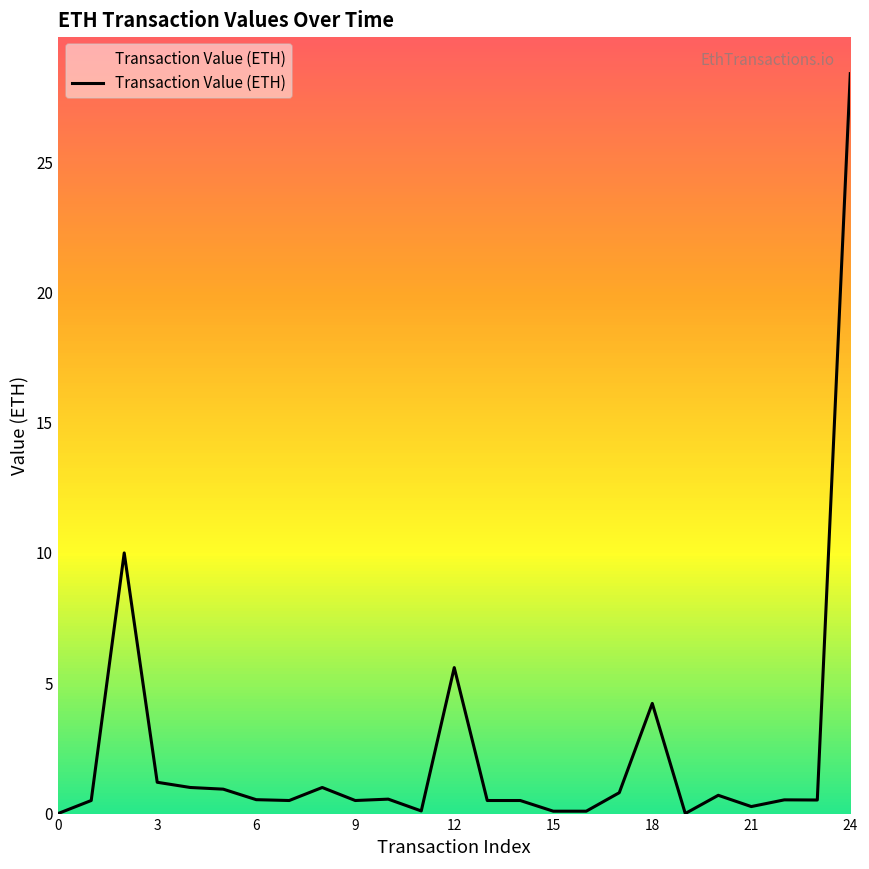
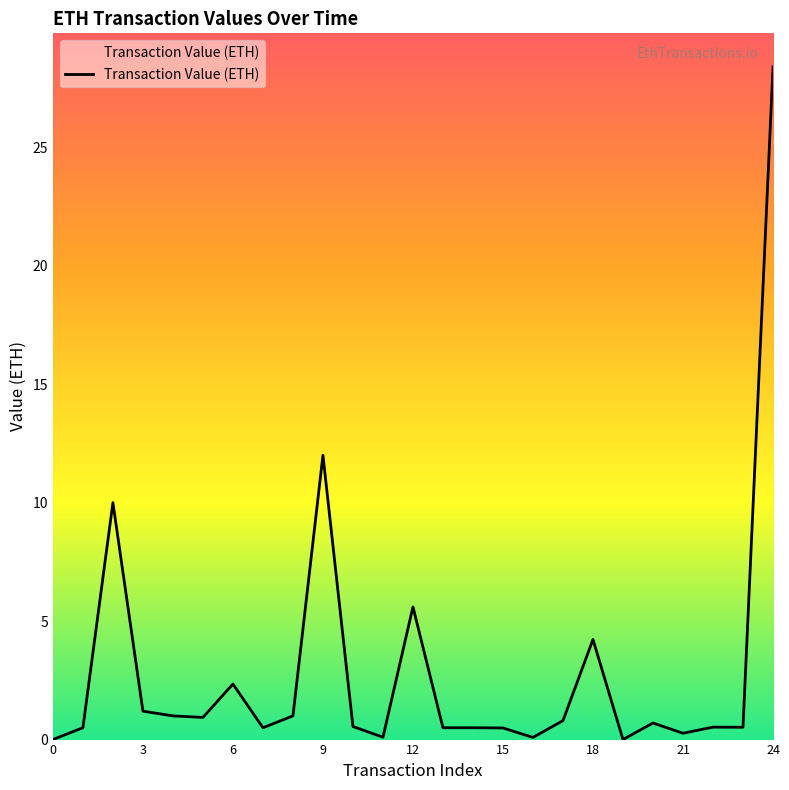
6: 0.5 -> 2.3
9: 0.5 -> 12.0
15: 0.1 -> 0.5
